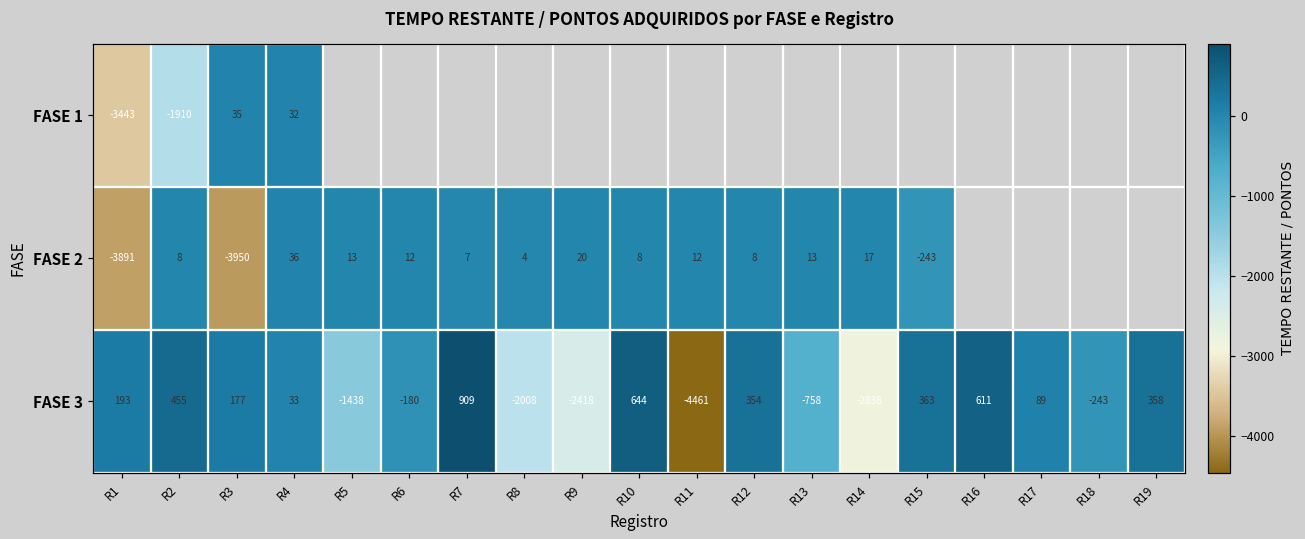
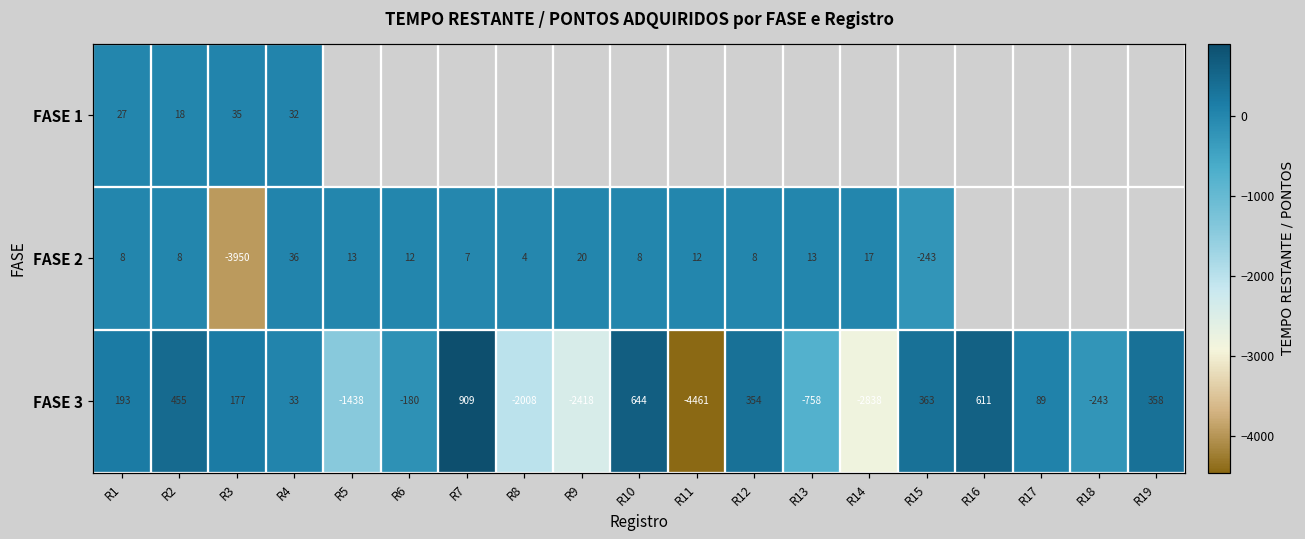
FASE 1, R1: -3443 -> 27
FASE 1, R2: -1910 -> 18
FASE 2, R1: -3891 -> 8
